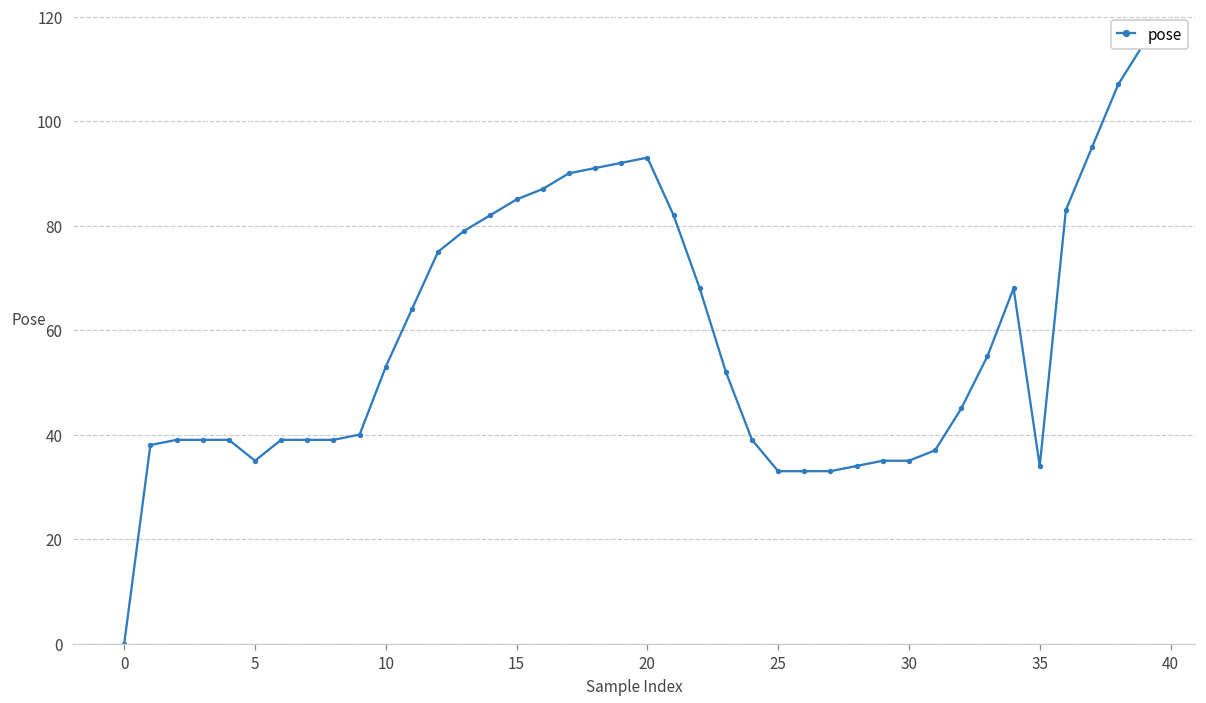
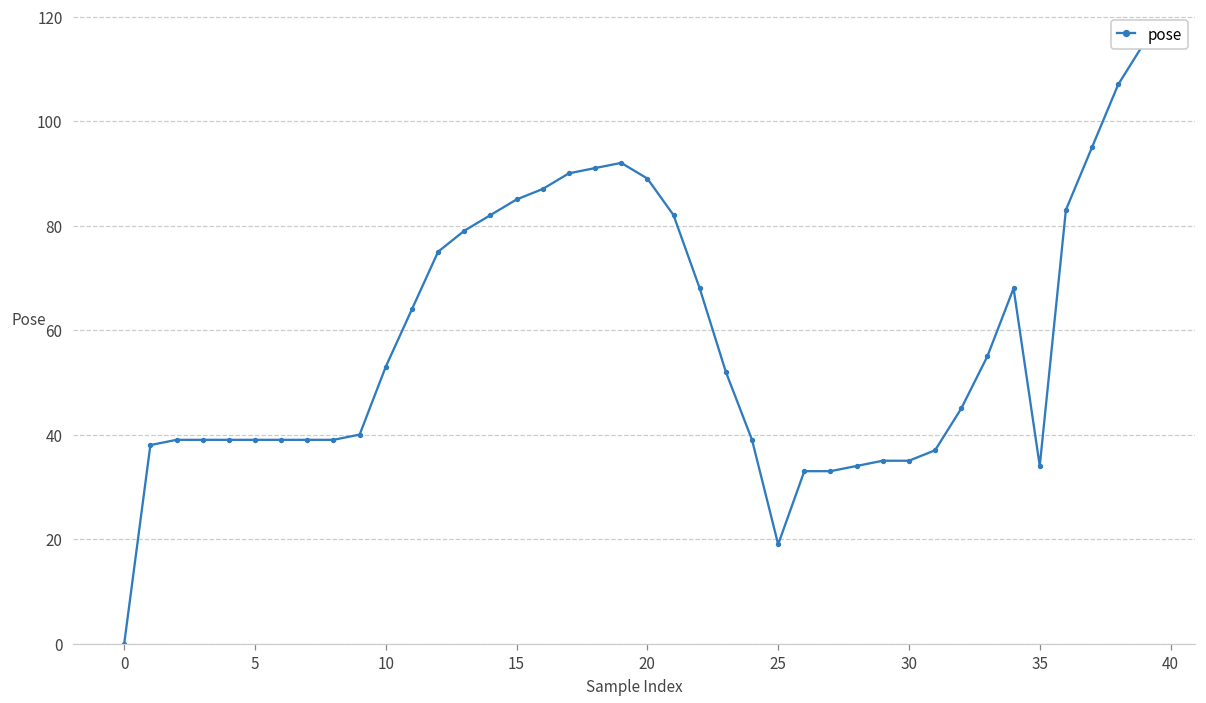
5: 35 -> 39
20: 93 -> 89
25: 33 -> 19
